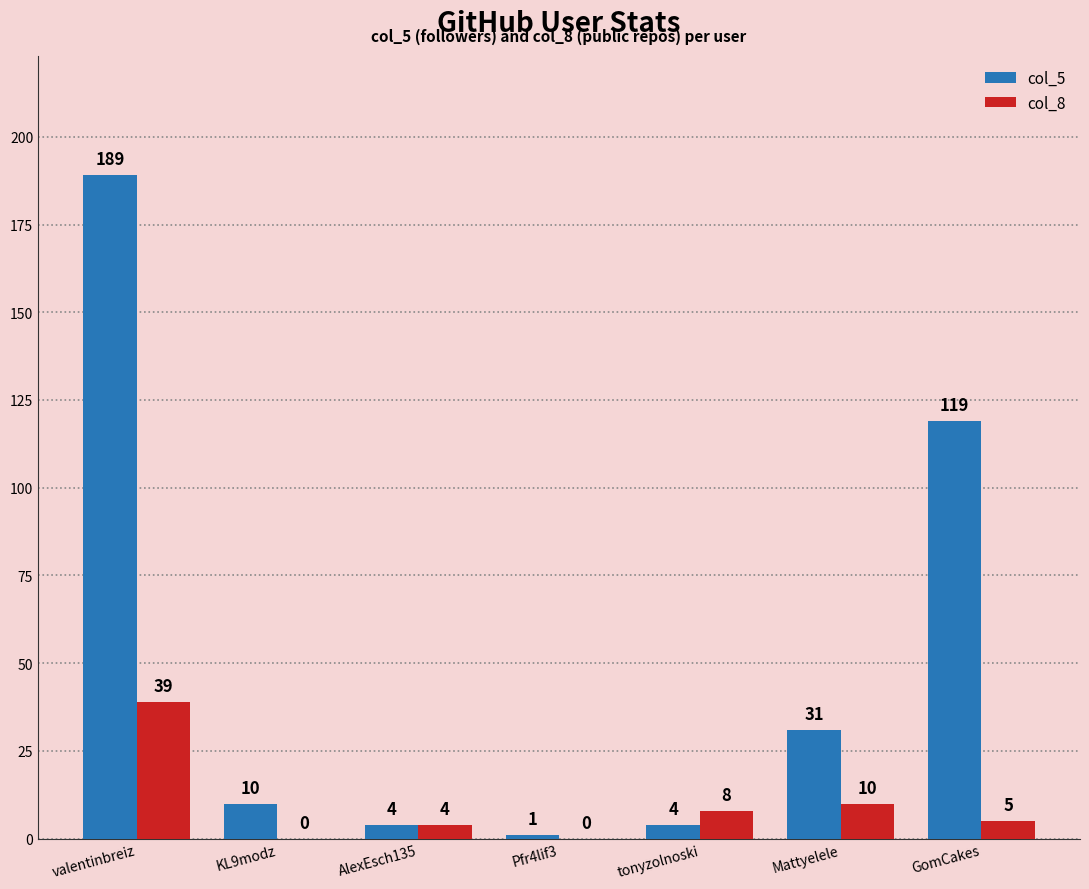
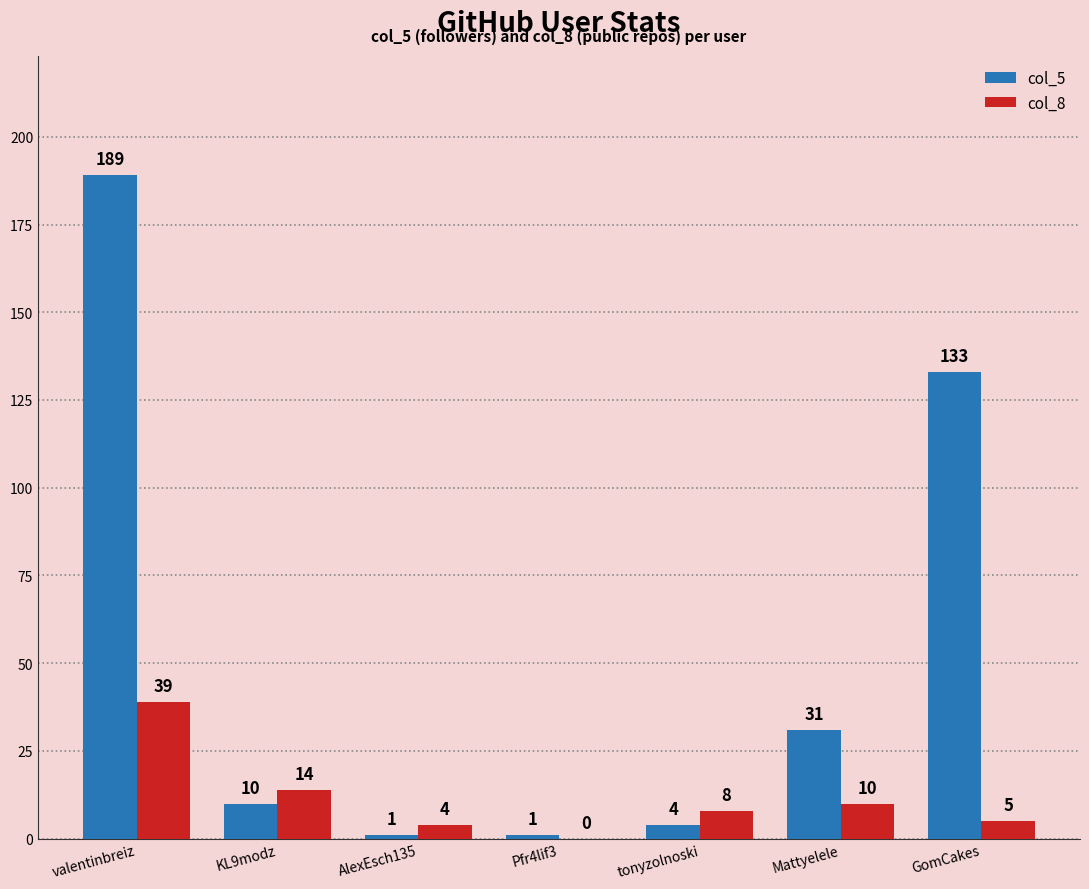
col_8, KL9modz: 0 -> 14
col_5, AlexEsch135: 4 -> 1
col_5, GomCakes: 119 -> 133
